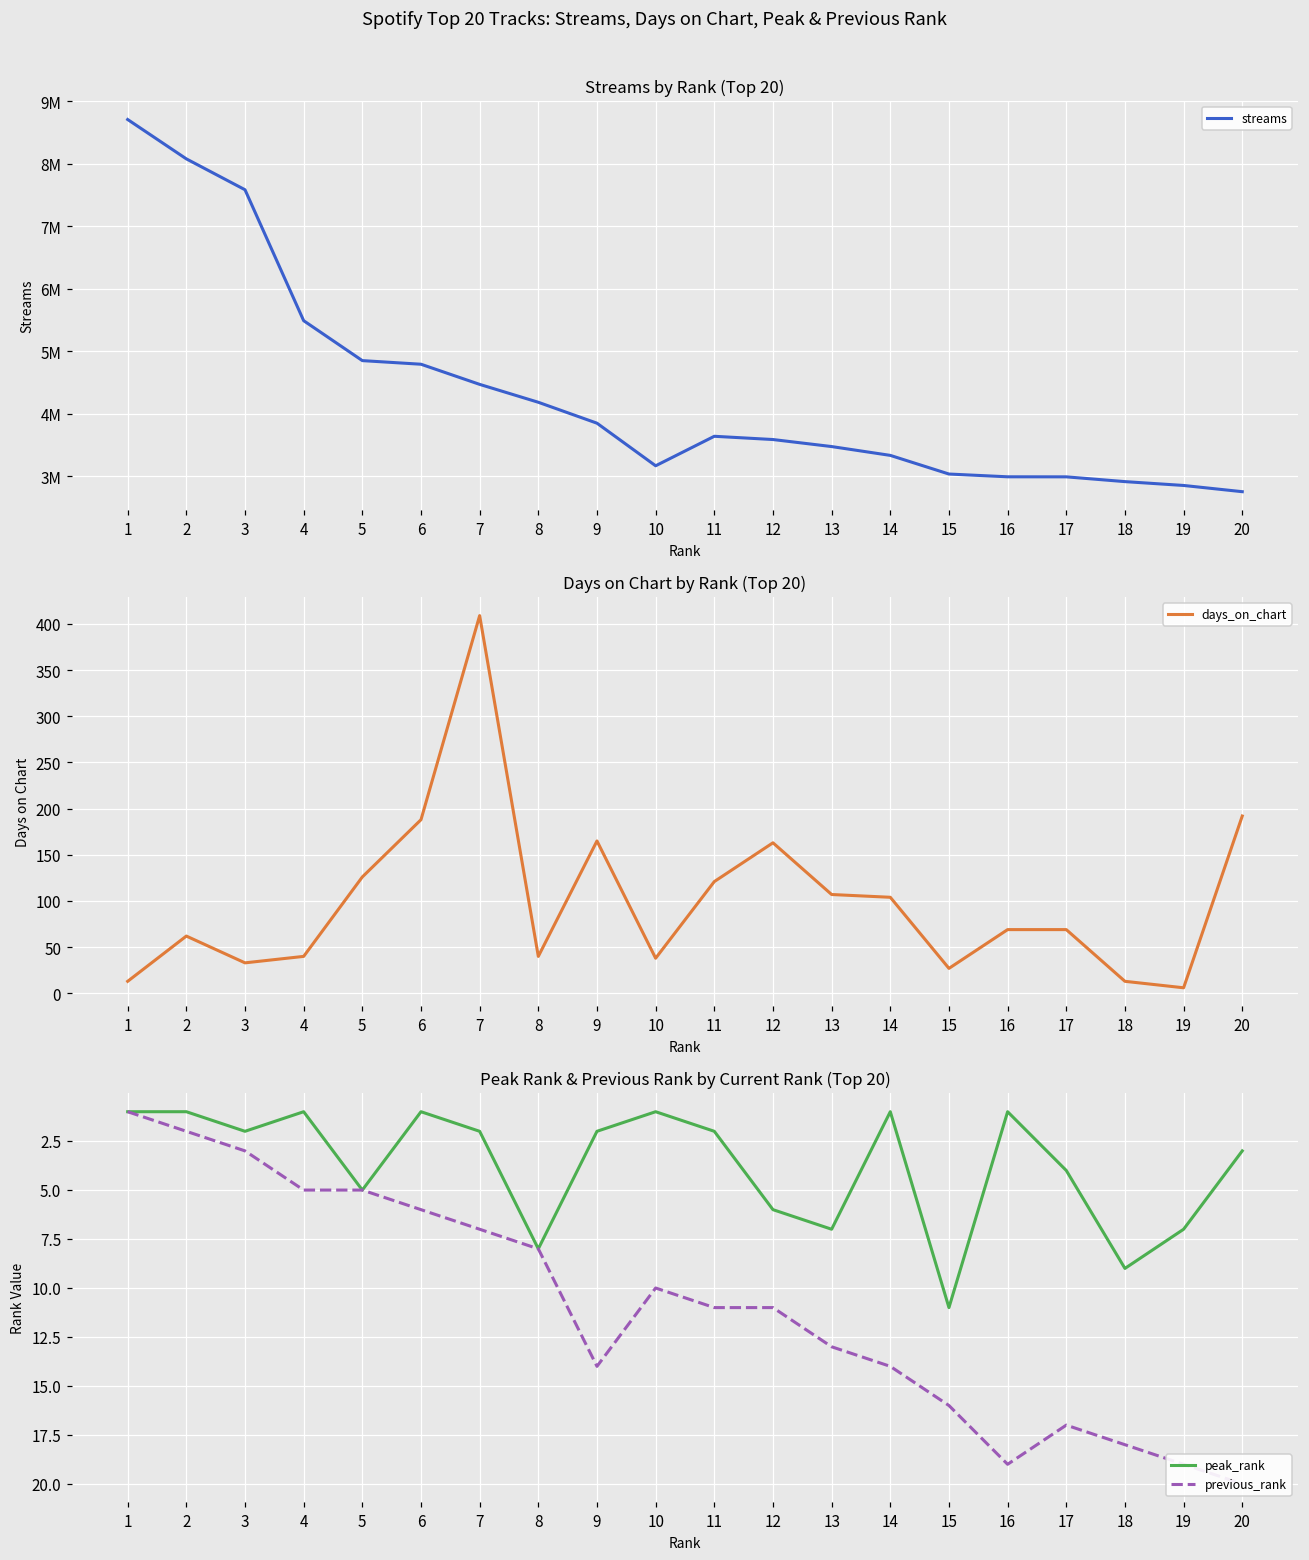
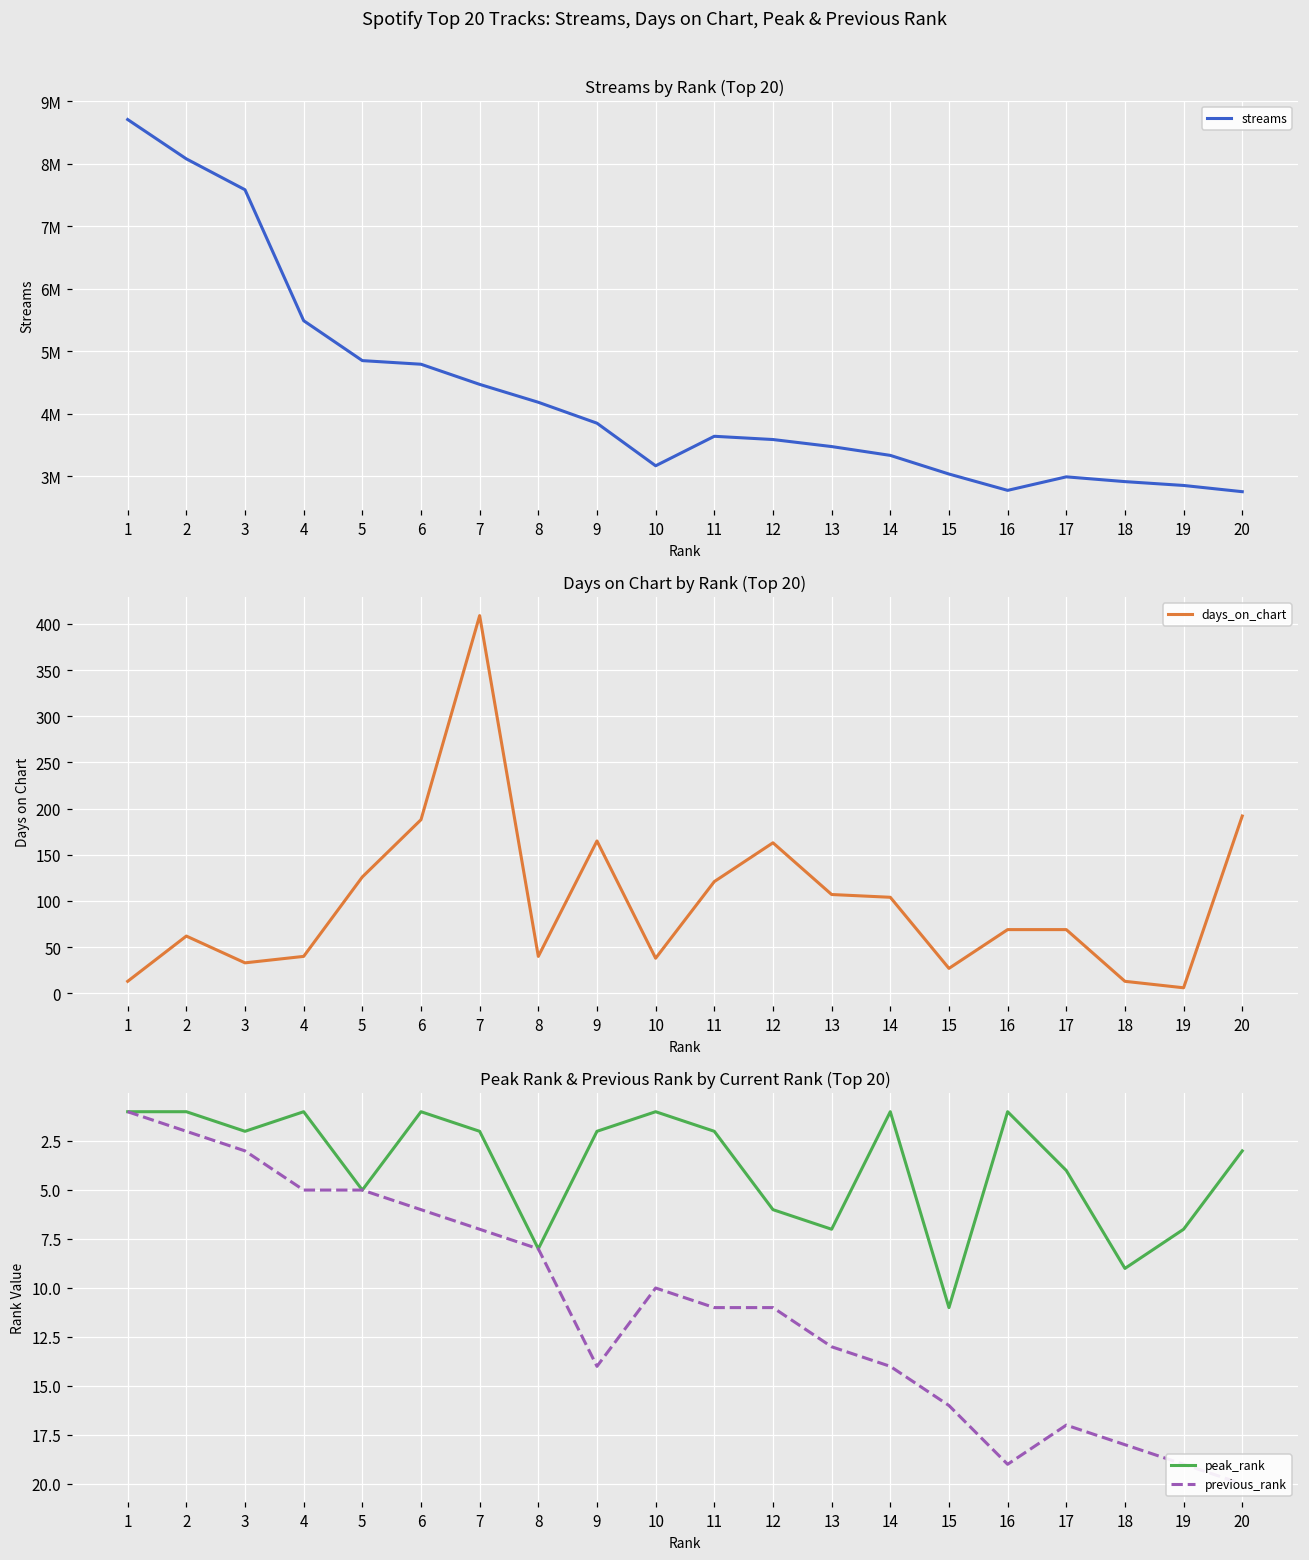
Streams by Rank (Top 20), 16: 3000000 -> 2800000
